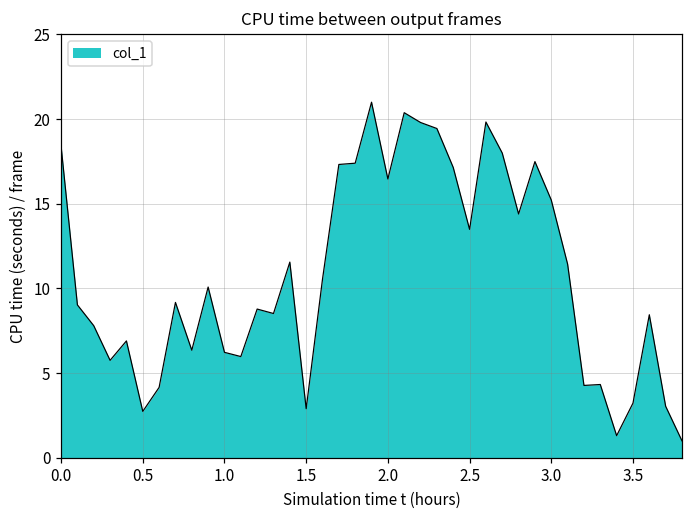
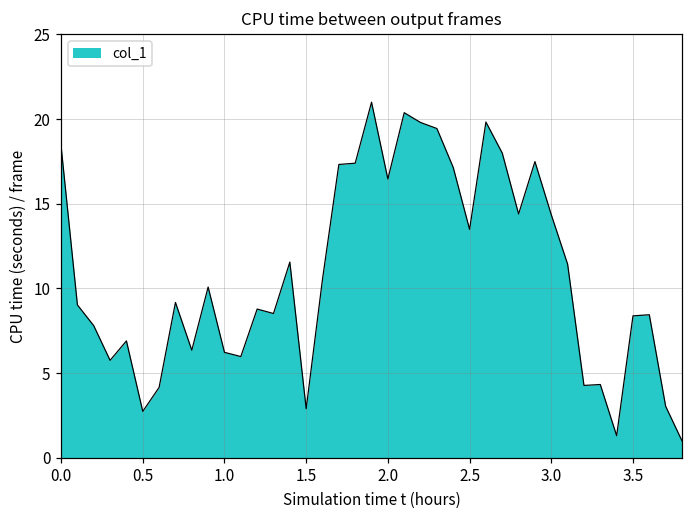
3.0: 15.2 -> 14.4
3.5: 3.2 -> 8.4
